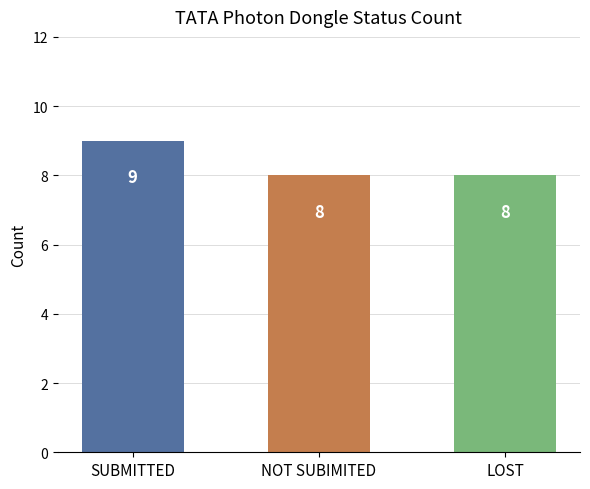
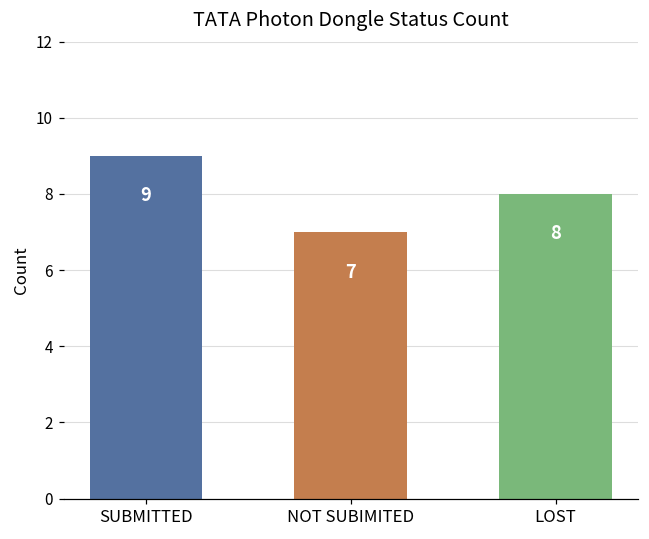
NOT SUBIMITED: 8 -> 7
